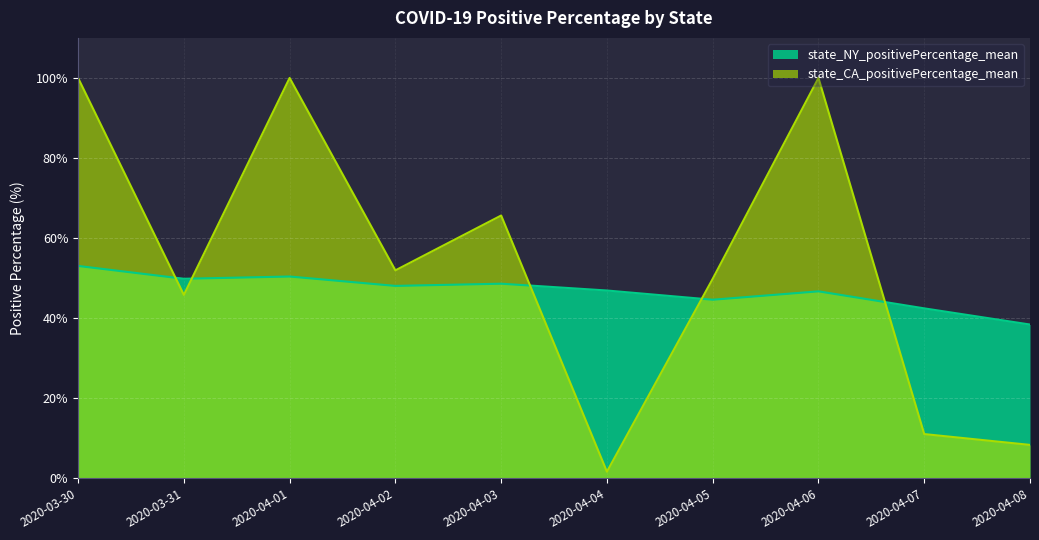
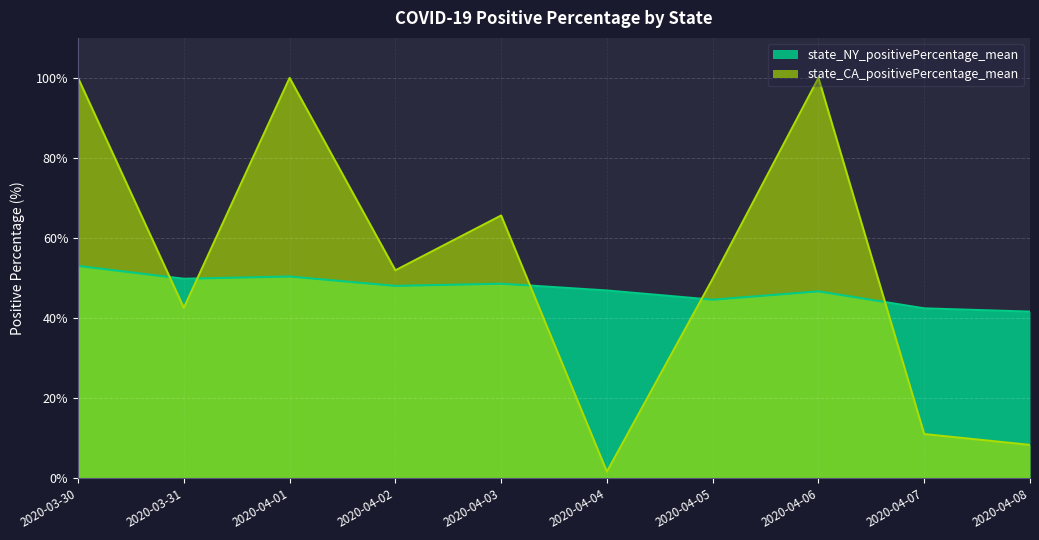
state_CA_positivePercentage_mean, 2020-03-31: 46% -> 43%
state_NY_positivePercentage_mean, 2020-04-08: 38% -> 42%
